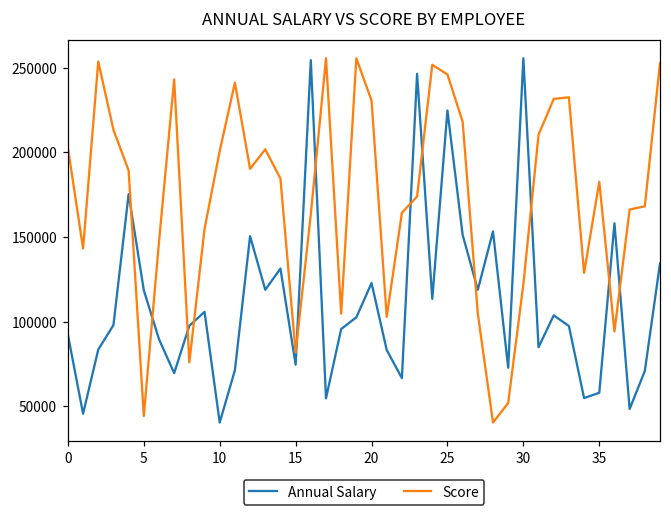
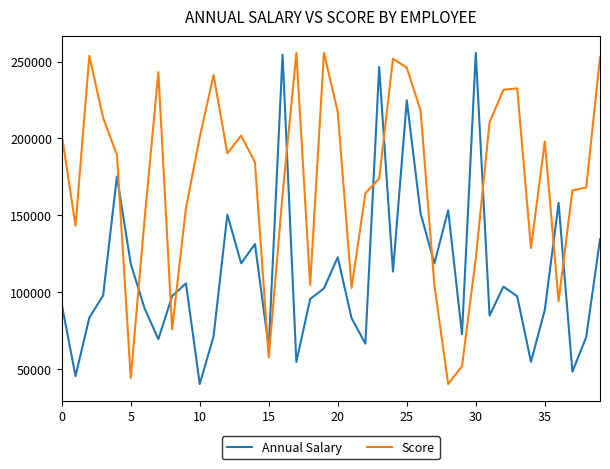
Annual Salary, 15: 75000 -> 64000
Score, 15: 82000 -> 58000
Score, 20: 231000 -> 217000
Annual Salary, 35: 58000 -> 89000
Score, 35: 183000 -> 198000
